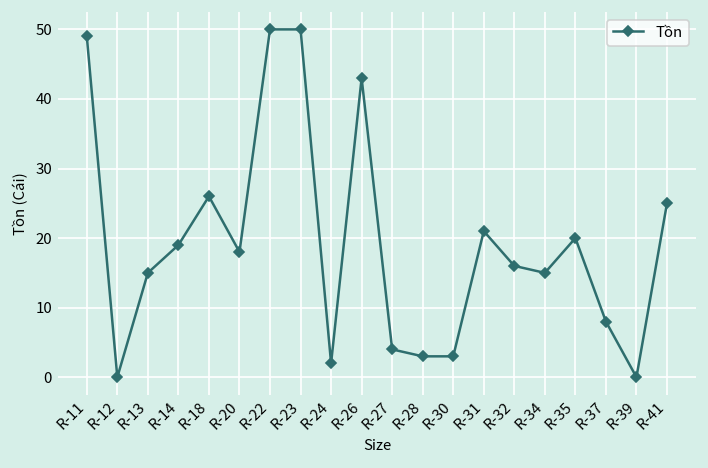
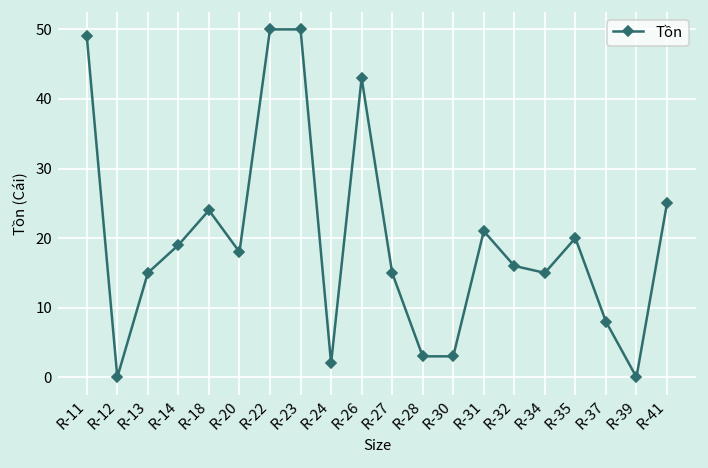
R-18: 26 -> 24
R-27: 4 -> 15
